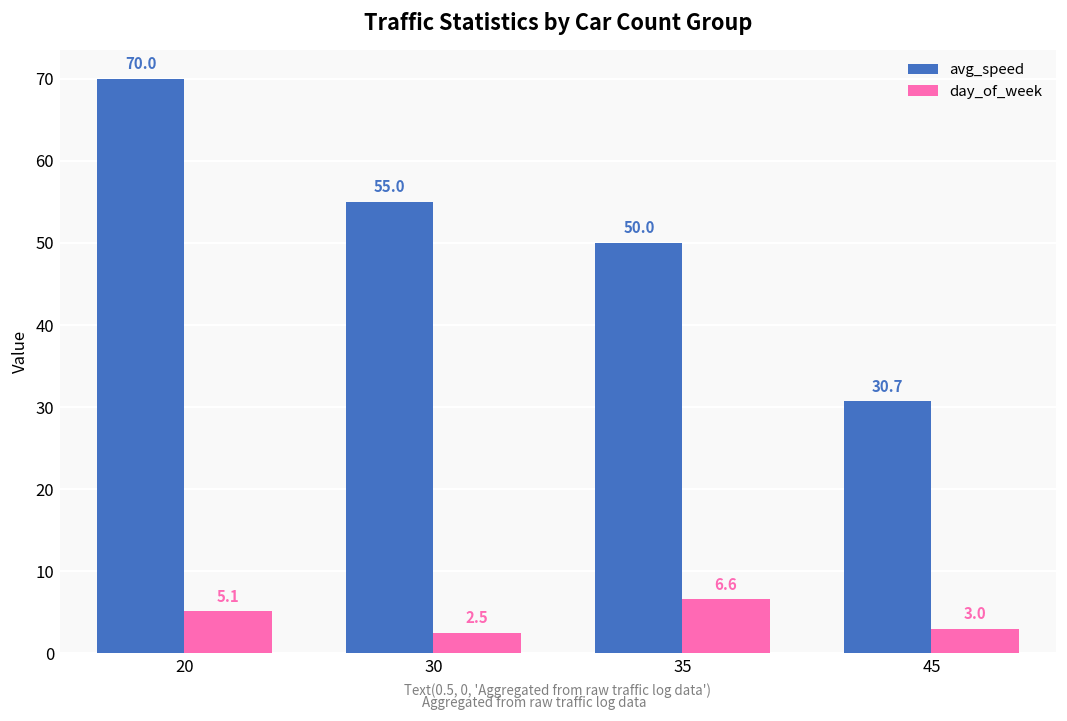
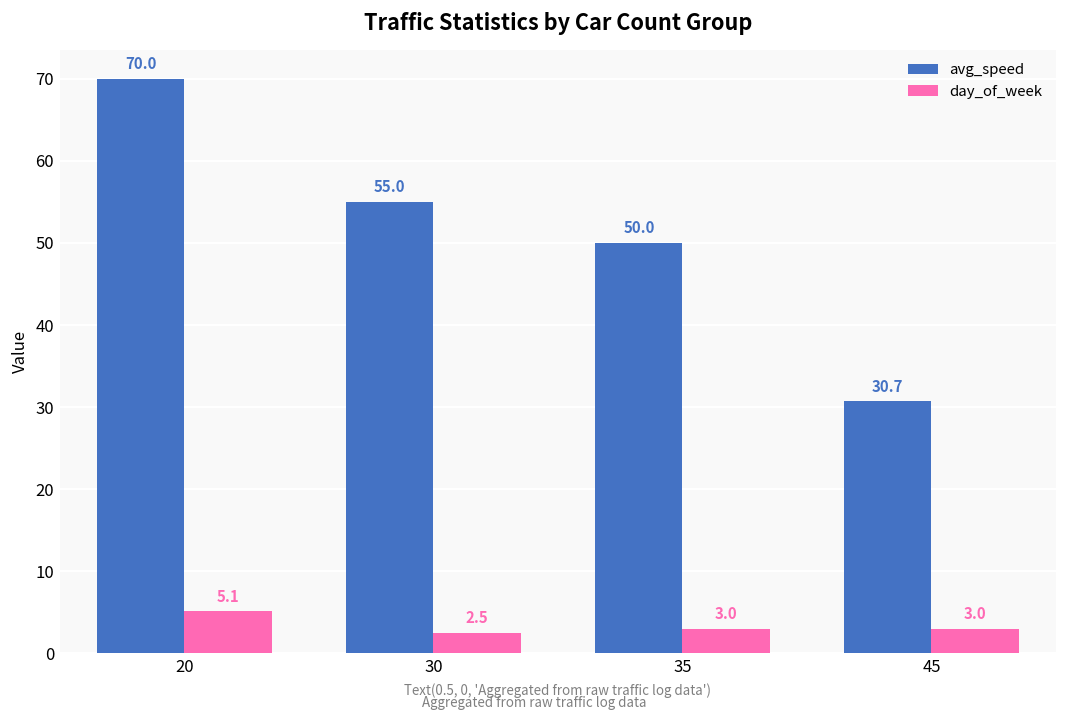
day_of_week, 35: 6.6 -> 3.0
